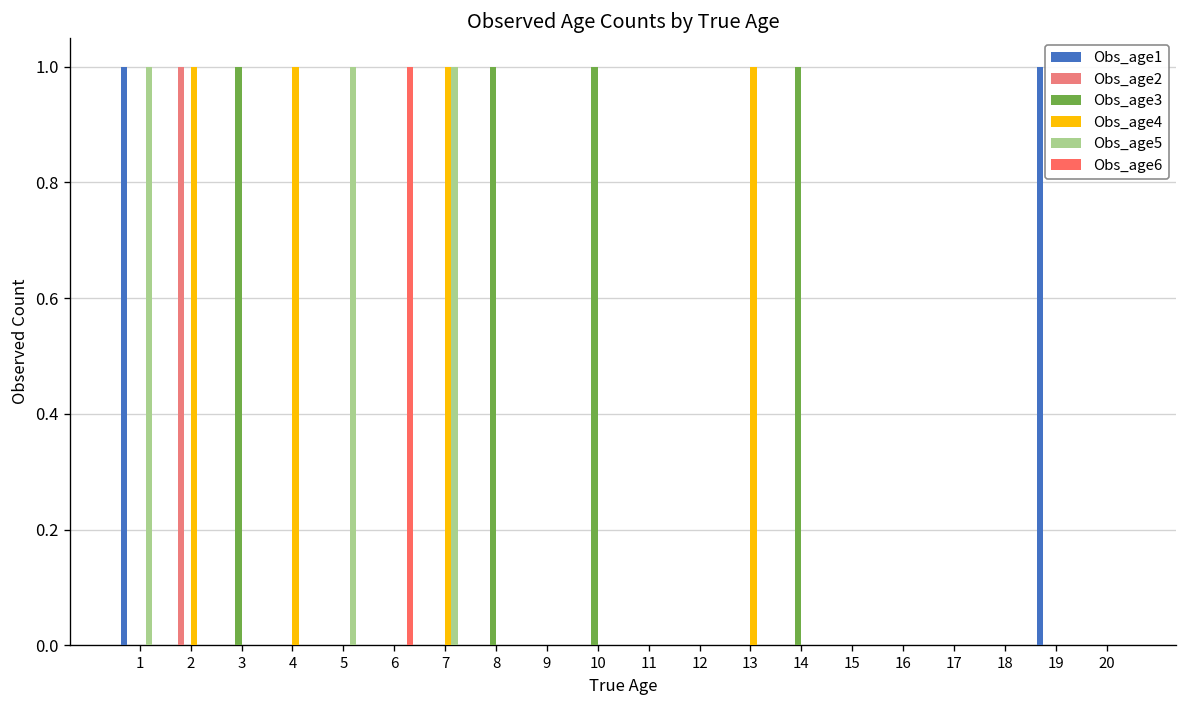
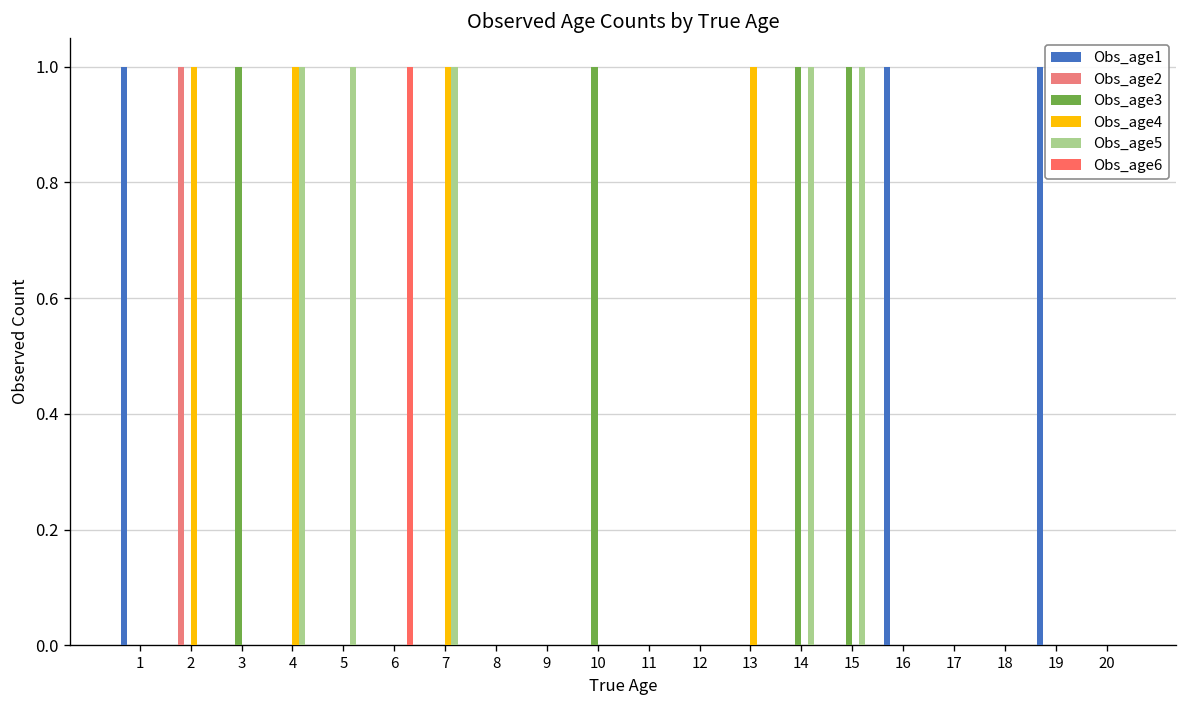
Obs_age5, 1: 1 -> 0
Obs_age5, 4: 0 -> 1
Obs_age3, 8: 1 -> 0
Obs_age5, 14: 0 -> 1
Obs_age3, 15: 0 -> 1
Obs_age5, 15: 0 -> 1
Obs_age1, 16: 0 -> 1
